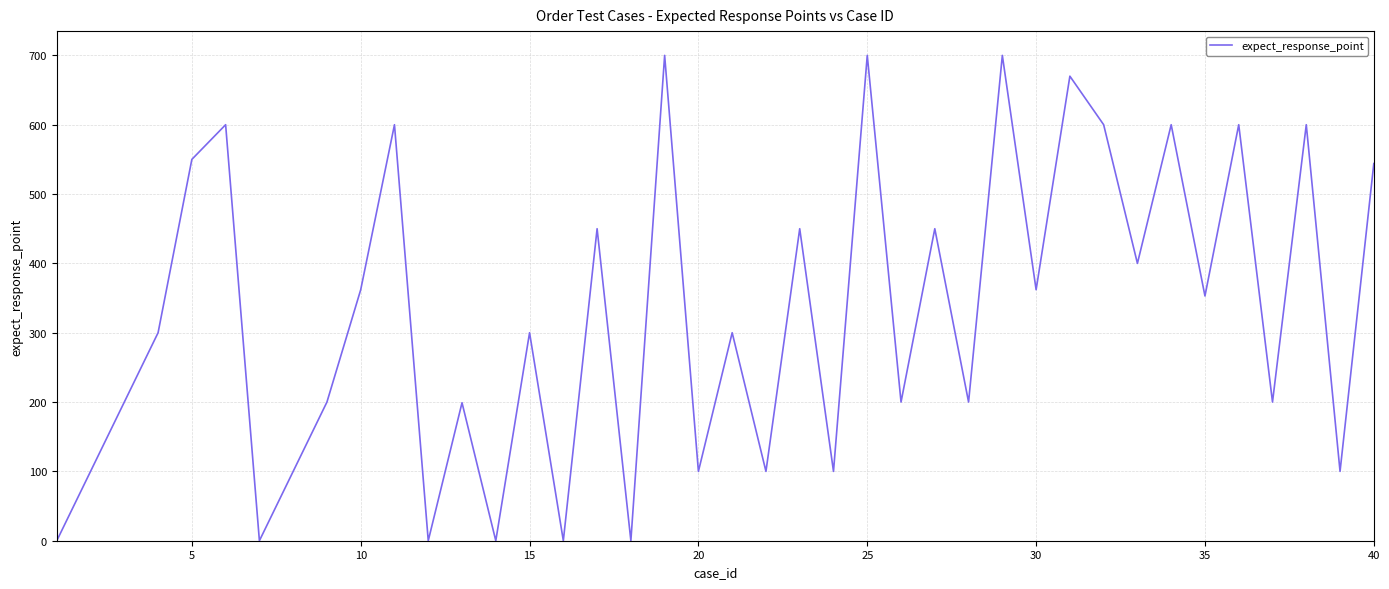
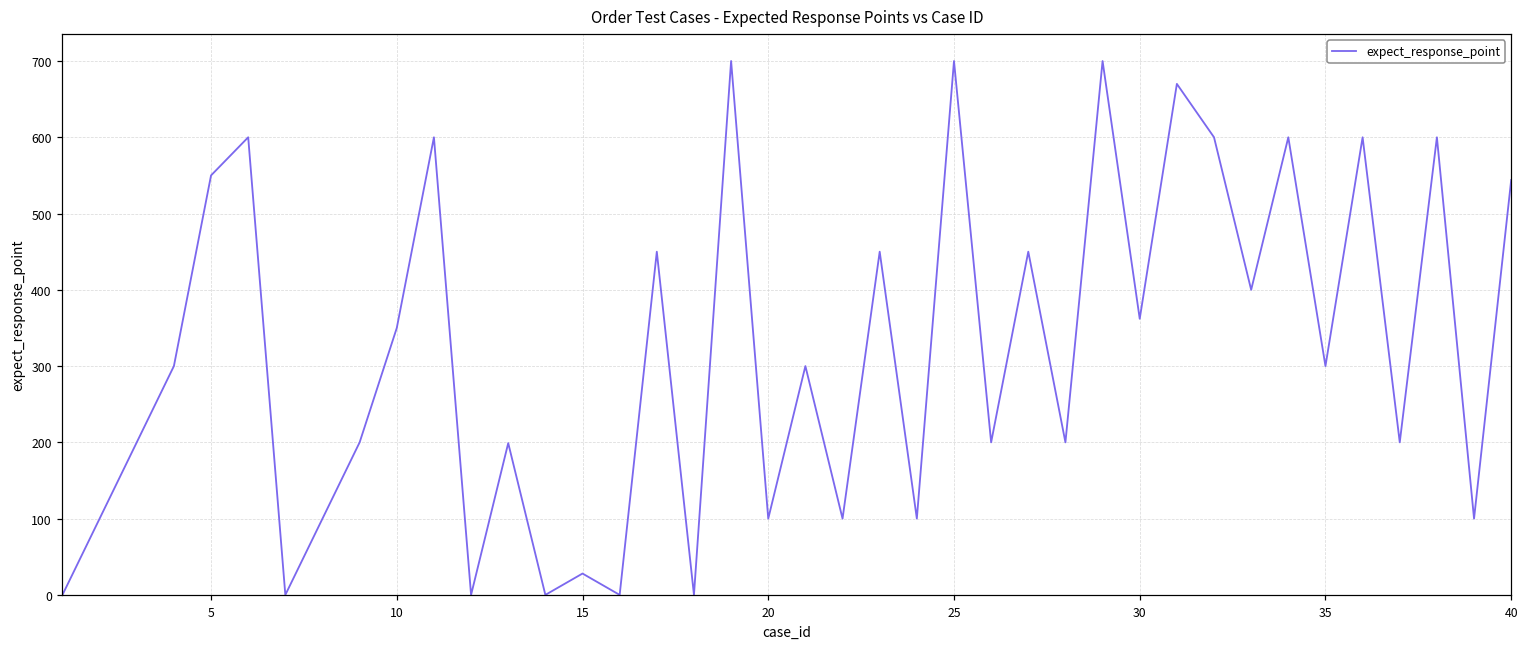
10: 360 -> 350
15: 300 -> 30
35: 350 -> 300
